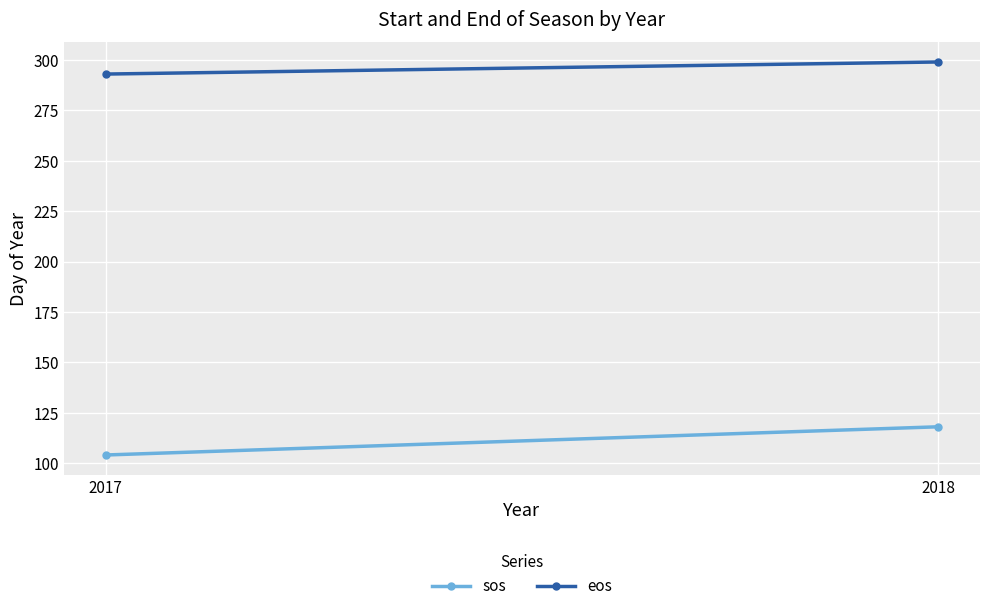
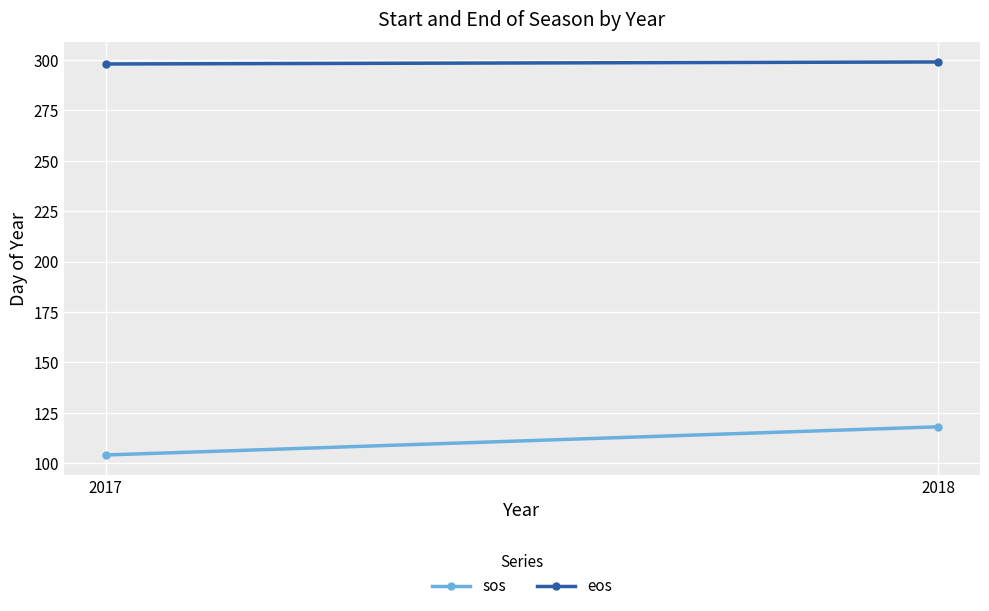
eos, 2017: 293 -> 298
